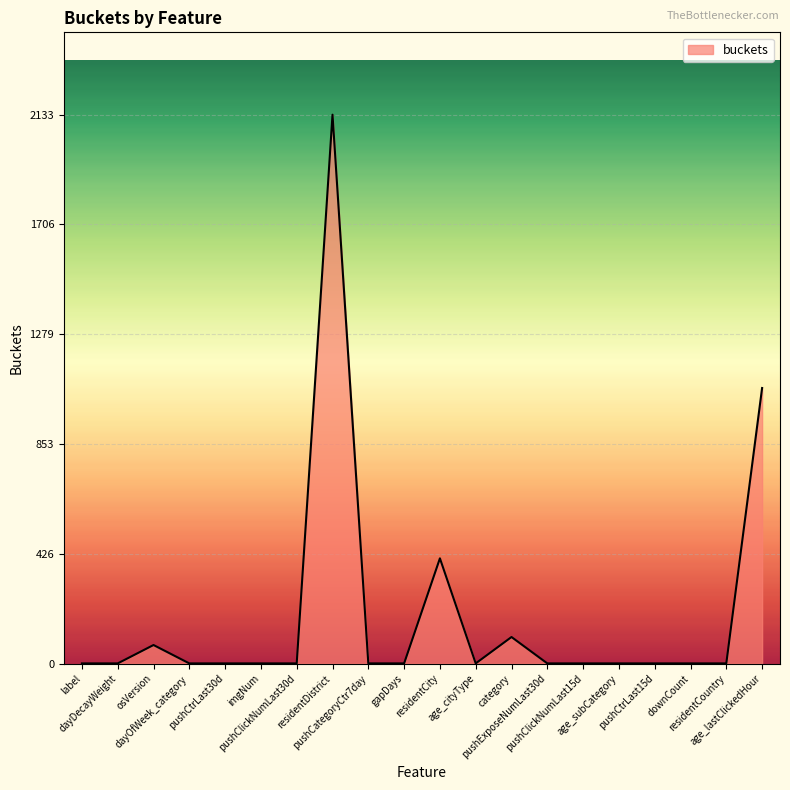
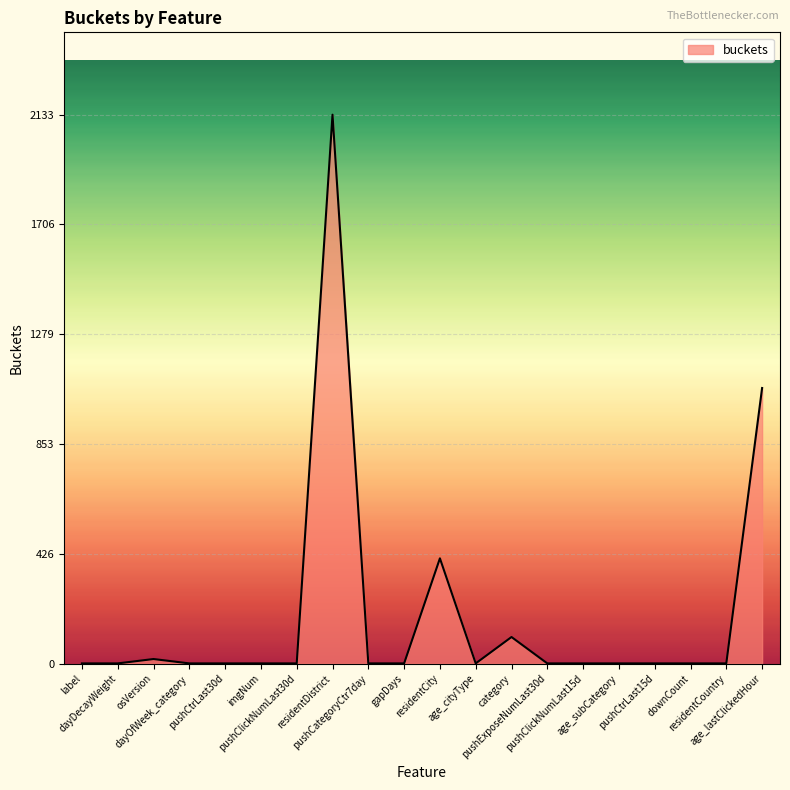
osVersion: 70 -> 20
